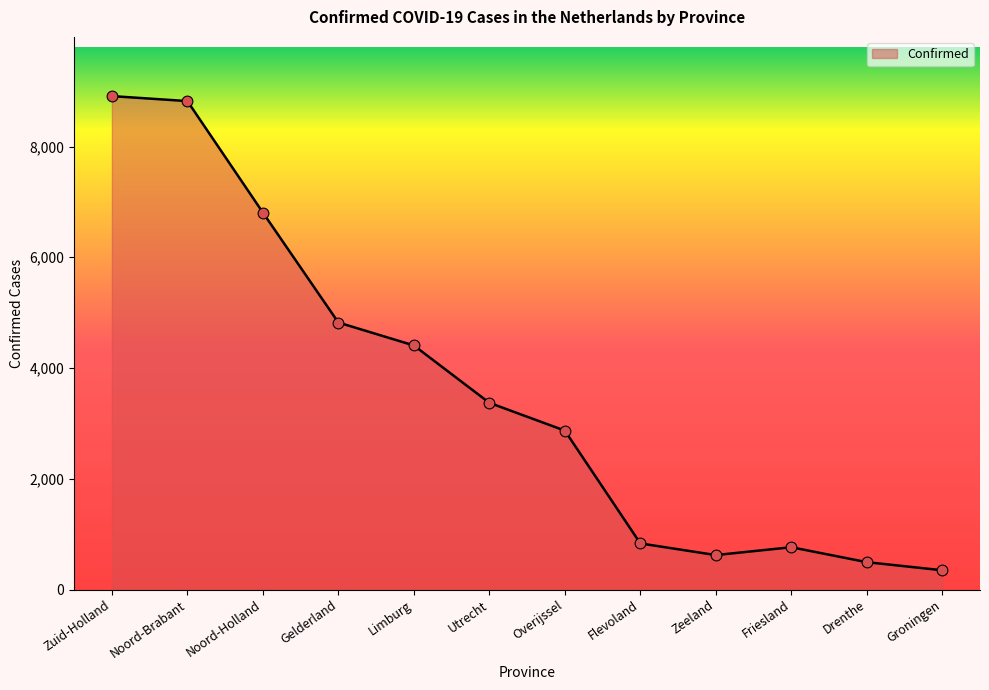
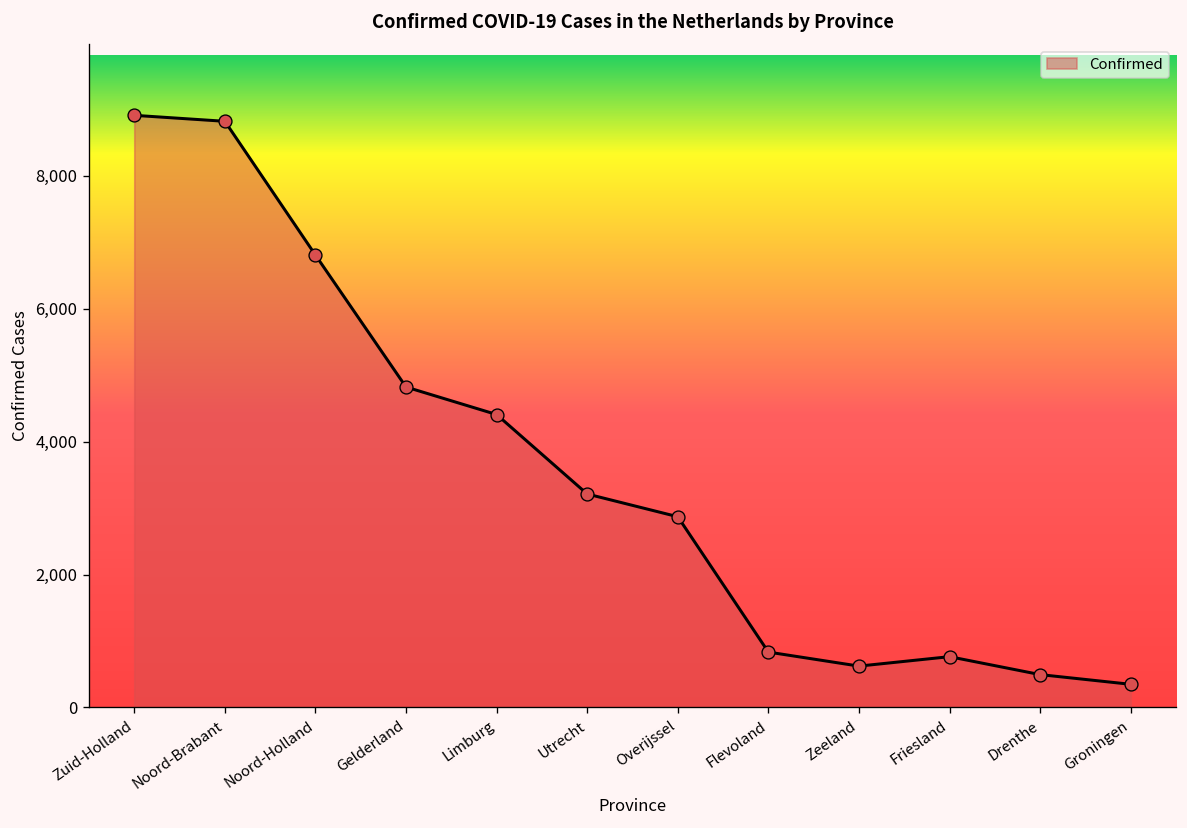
Utrecht: 3,400 -> 3,200
